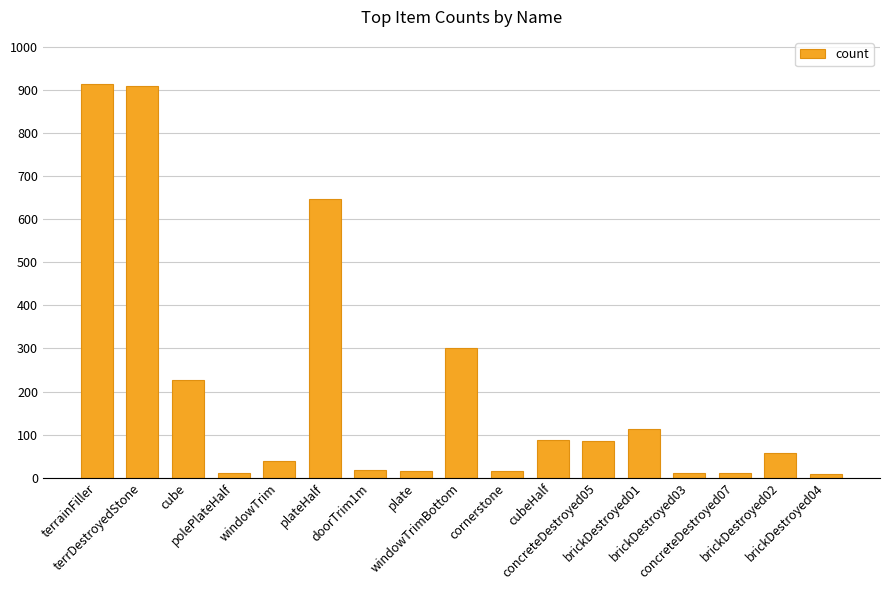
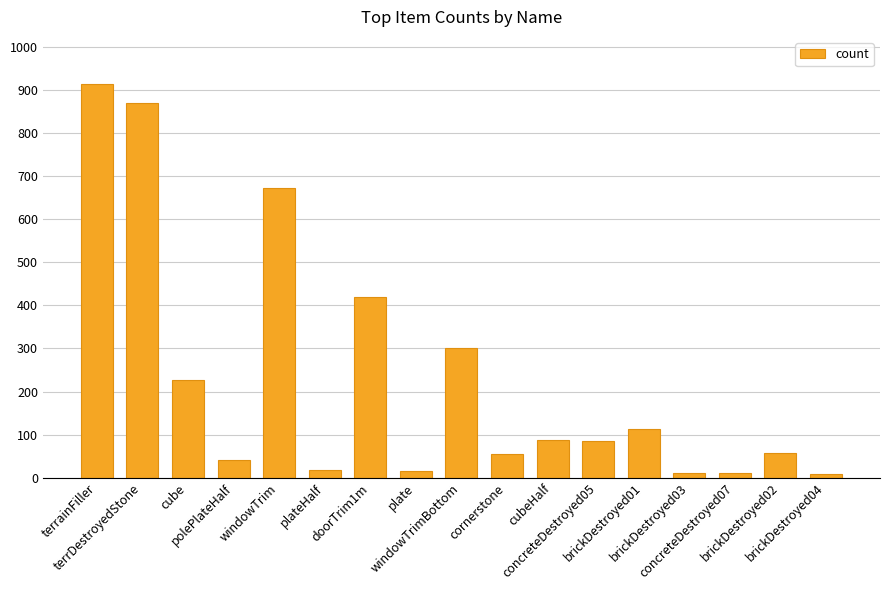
terrDestroyedStone: 910 -> 870
polePlateHalf: 10 -> 40
windowTrim: 40 -> 670
plateHalf: 650 -> 20
doorTrim1m: 20 -> 420
cornerstone: 20 -> 60
